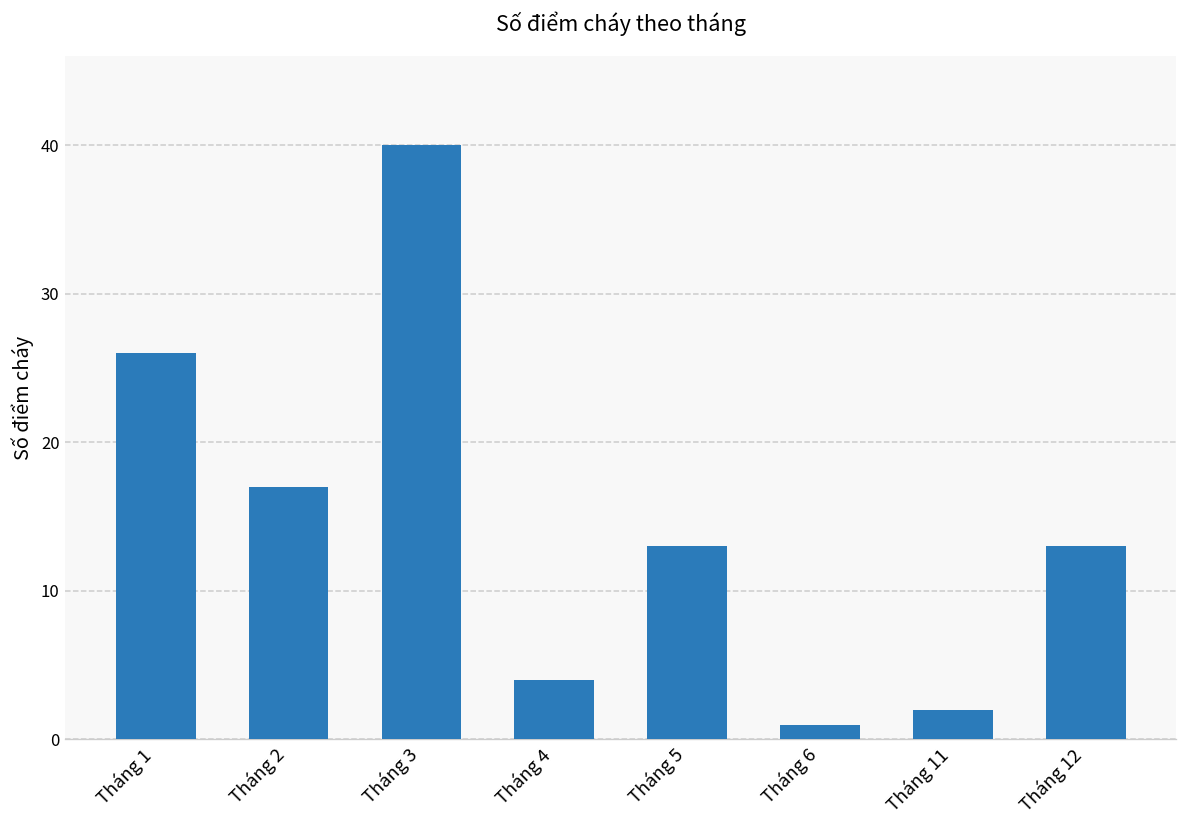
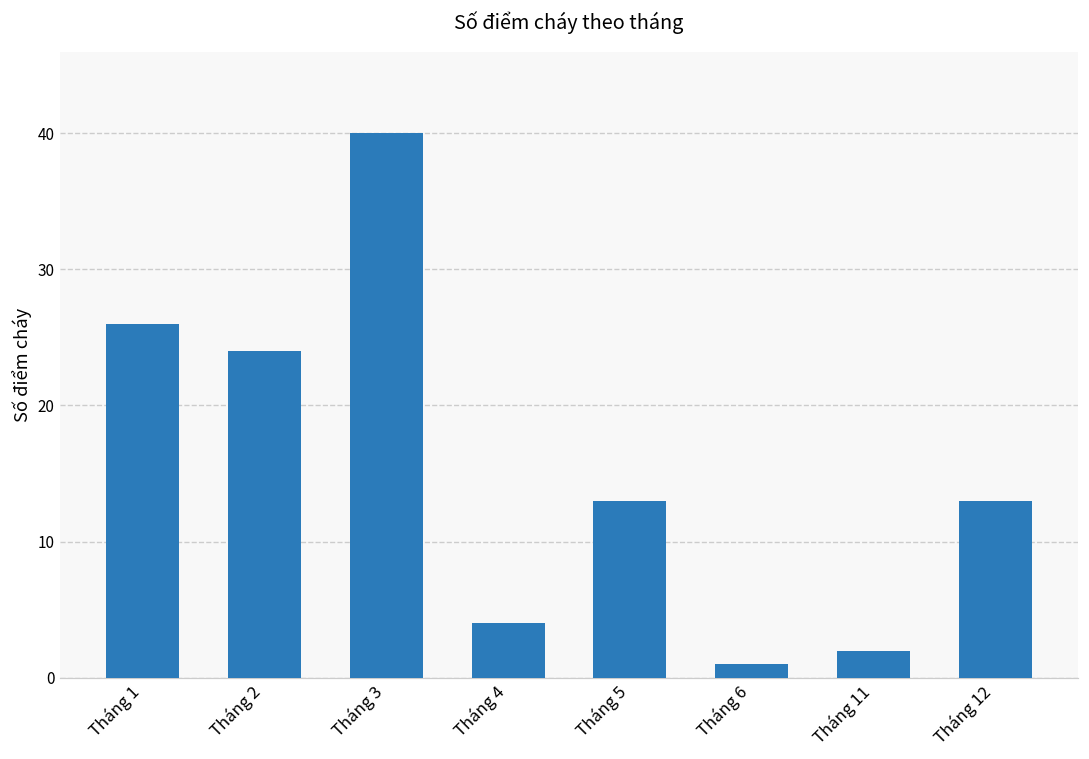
Tháng 2: 17 -> 24
